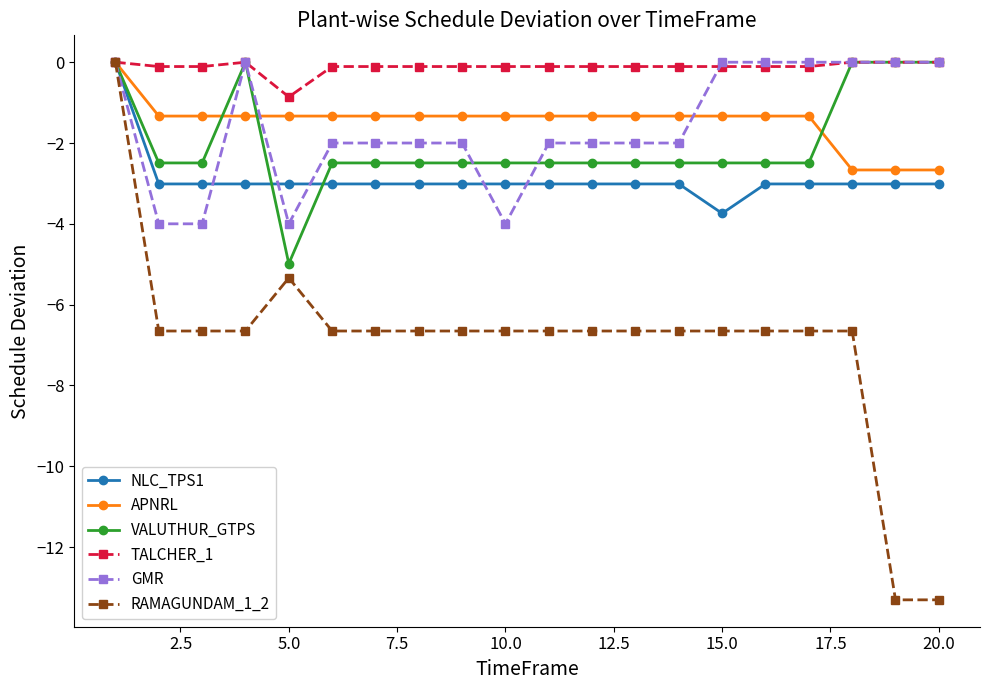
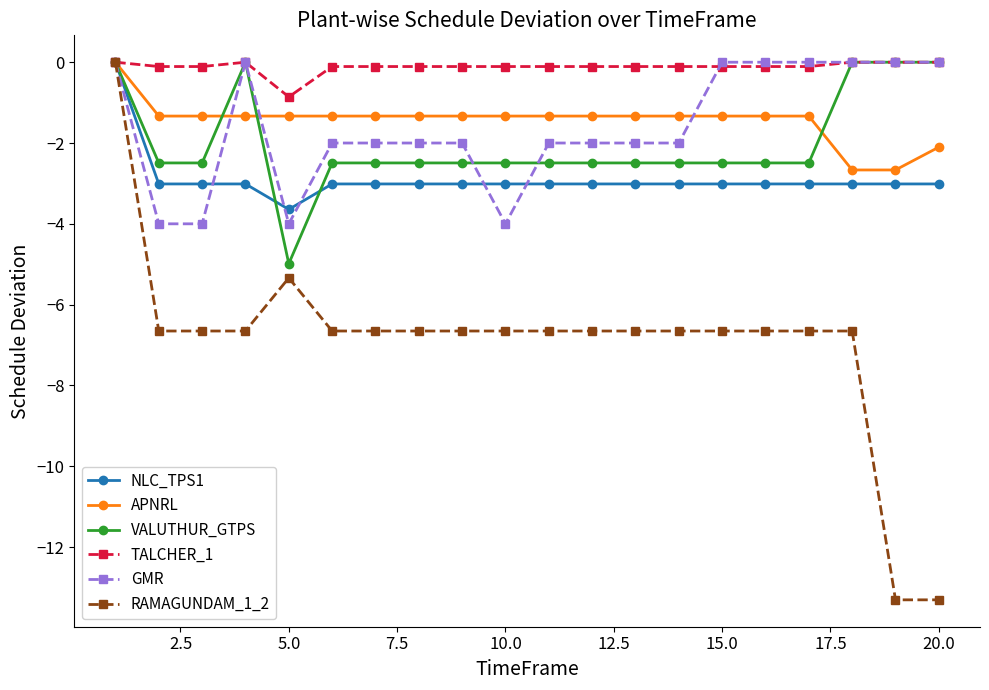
NLC_TPS1, 5.0: -3.0 -> -3.6
NLC_TPS1, 15.0: -3.7 -> -3.0
APNRL, 20.0: -2.7 -> -2.1
